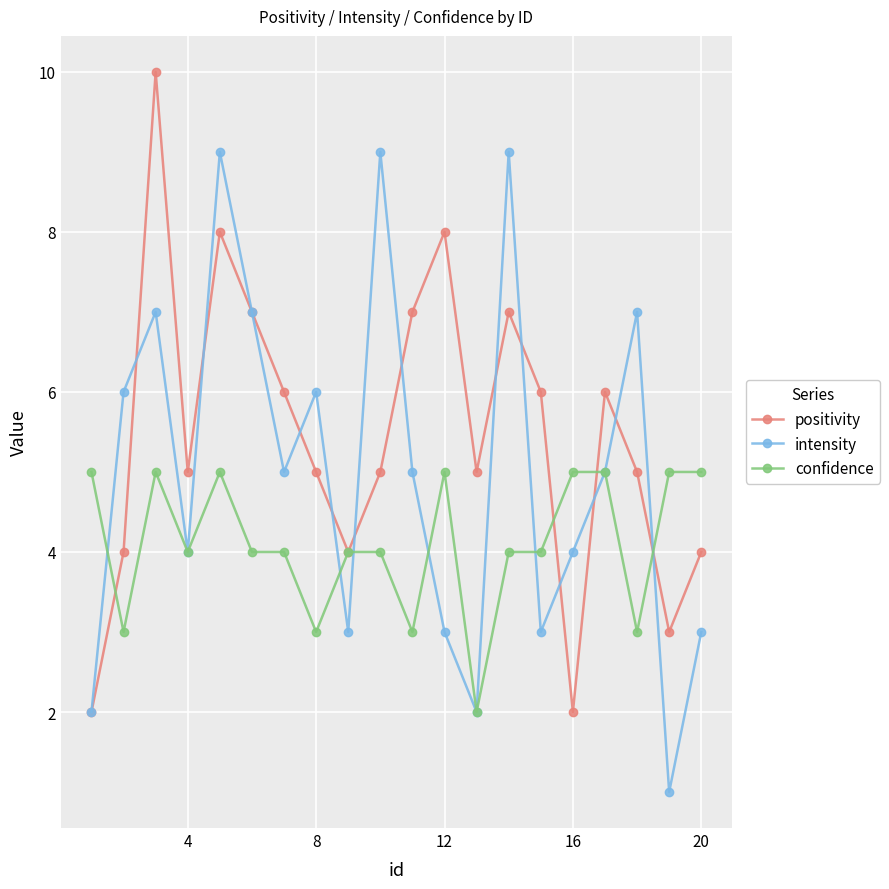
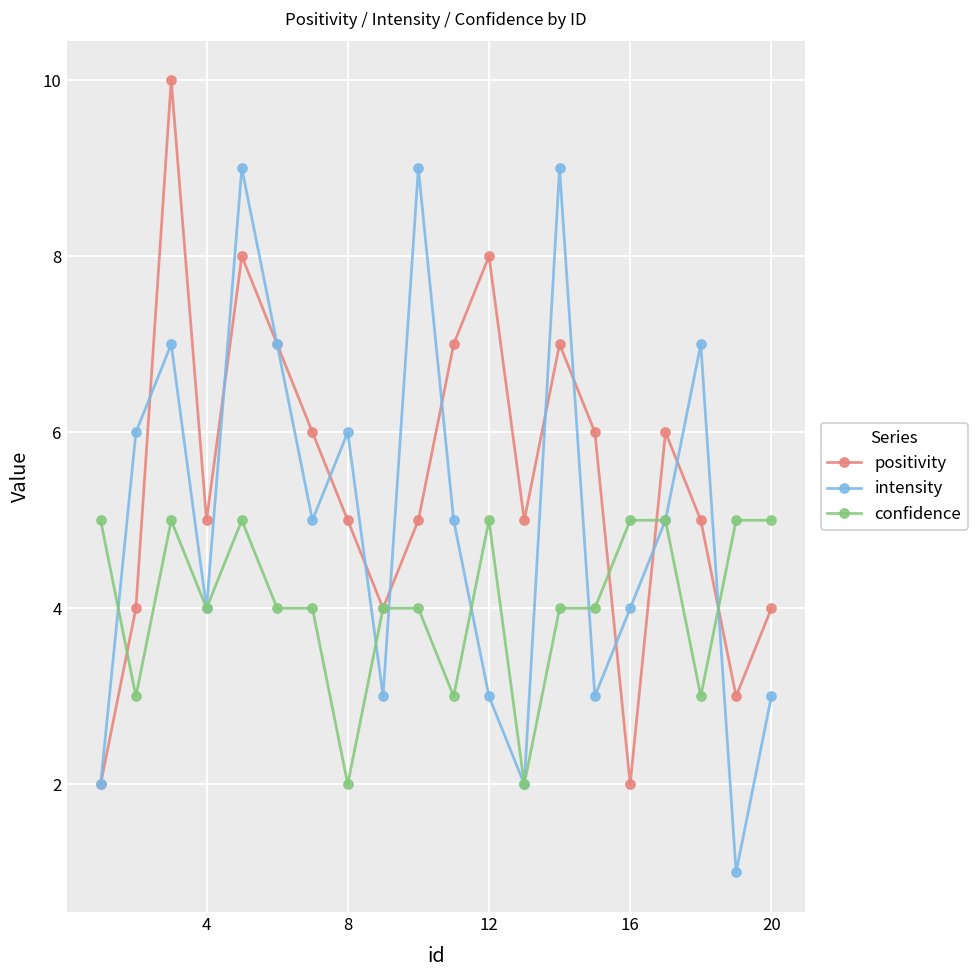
confidence, 8: 3 -> 2
